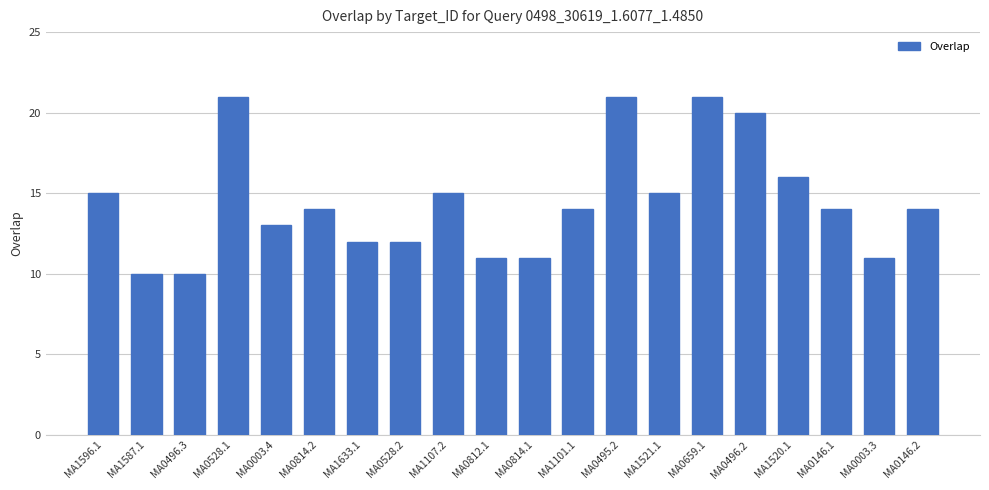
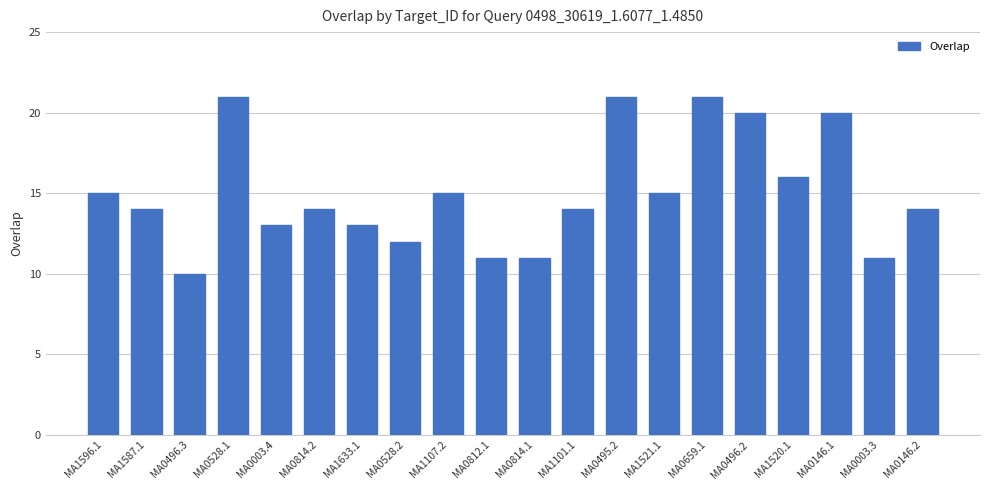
MA1587.1: 10 -> 14
MA1633.1: 12 -> 13
MA0146.1: 14 -> 20
